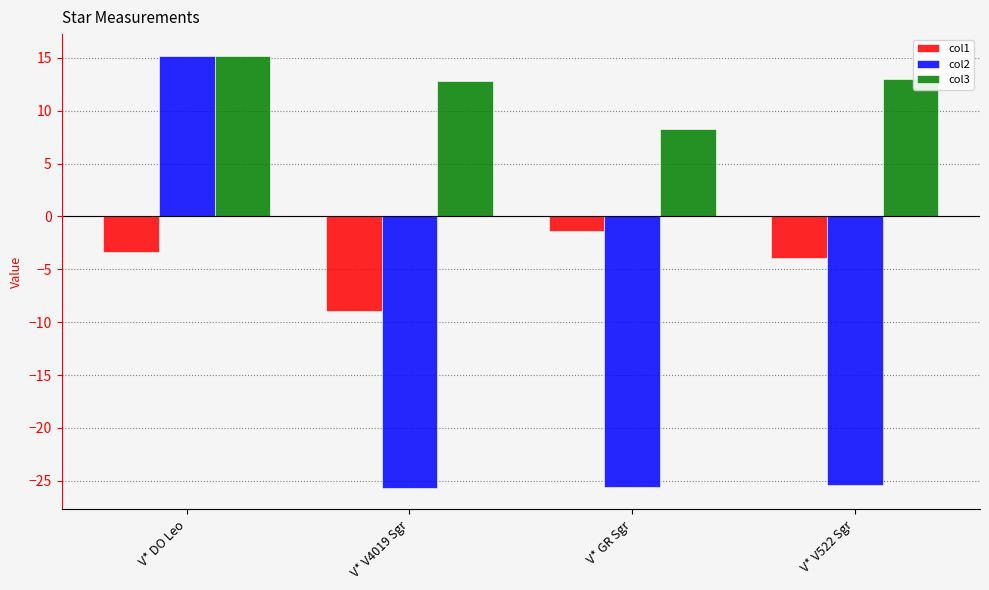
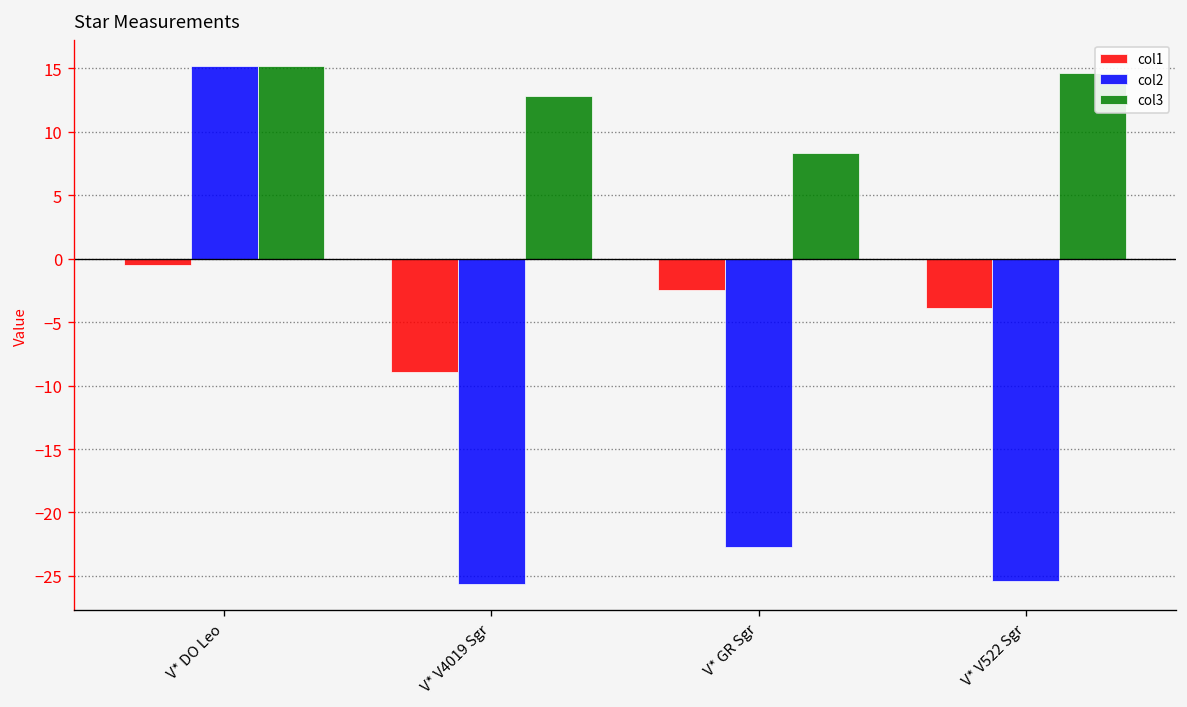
col1, V* DO Leo: -3.4 -> -0.5
col1, V* GR Sgr: -1.4 -> -2.5
col2, V* GR Sgr: -25.6 -> -22.7
col3, V* V522 Sgr: 13.0 -> 14.6
